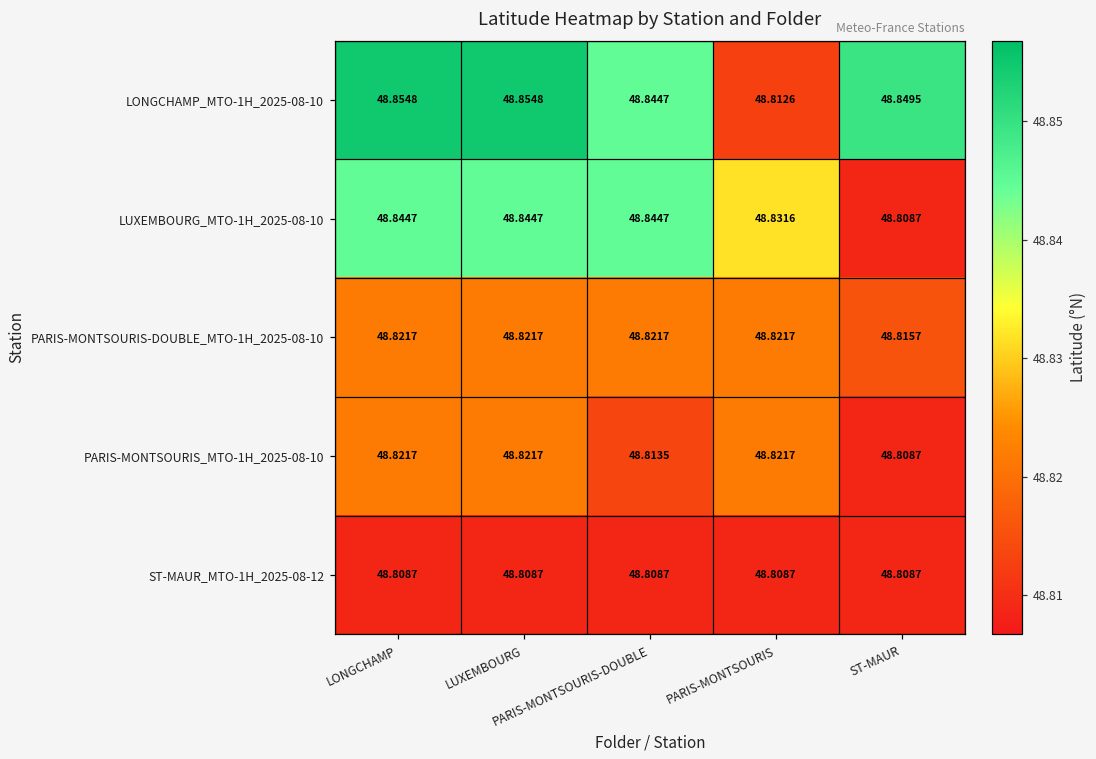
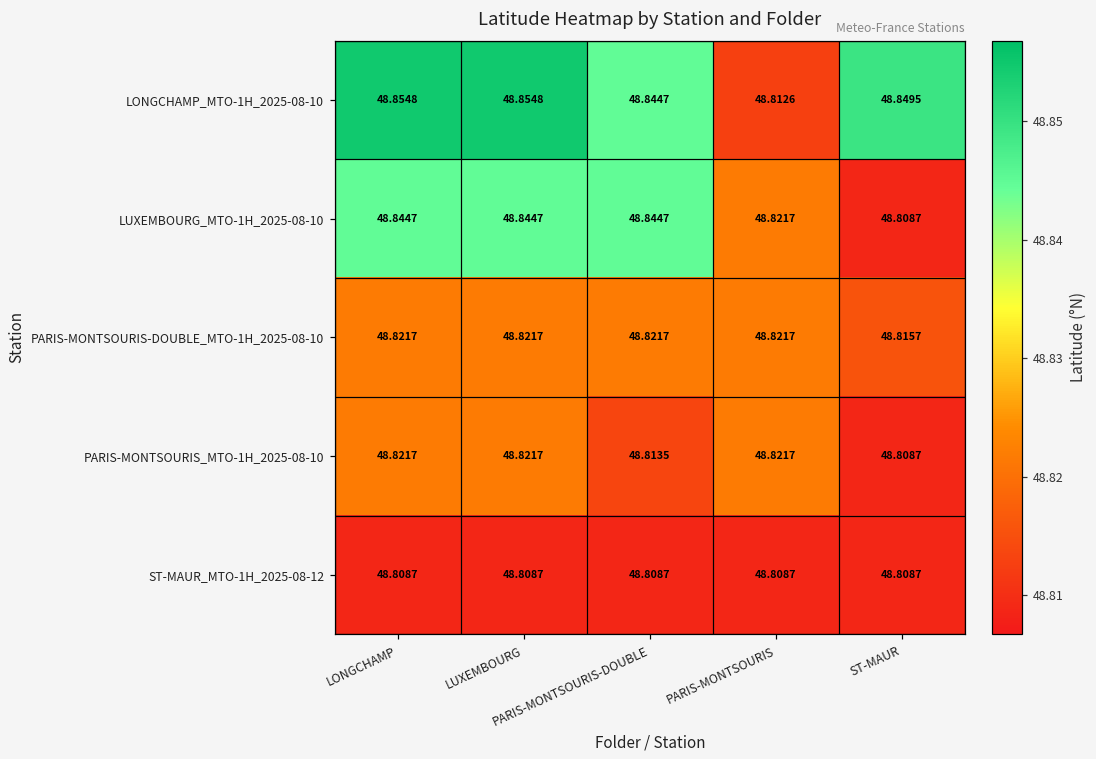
LUXEMBOURG_MTO-1H_2025-08-10, PARIS-MONTSOURIS: 48.8316 -> 48.8217
